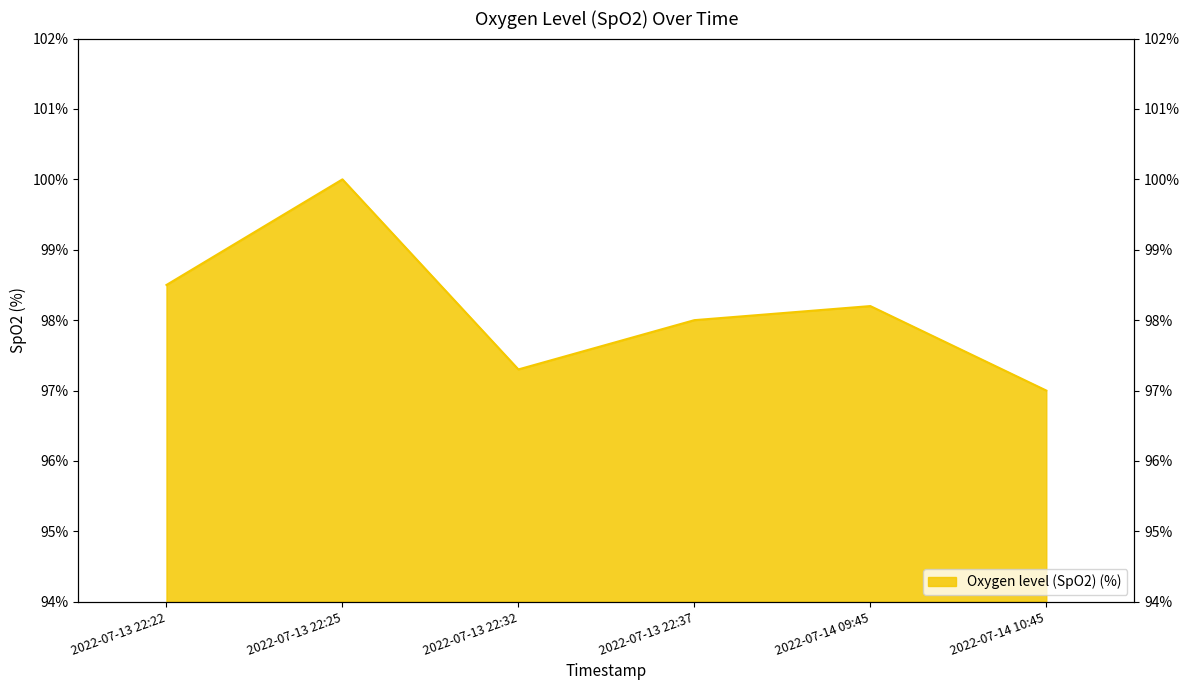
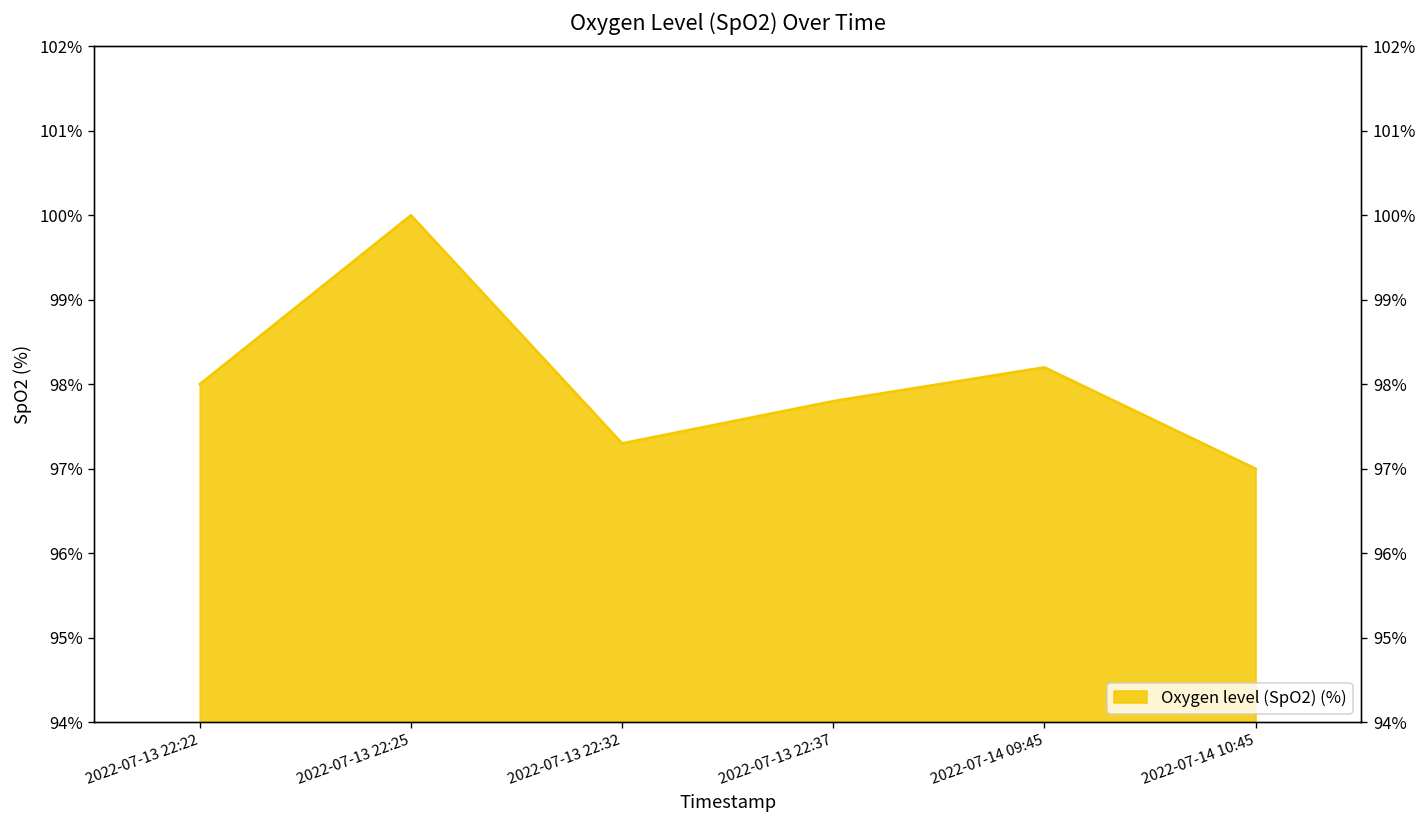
2022-07-13 22:22: 98.5% -> 98.0%
2022-07-13 22:37: 98.0% -> 97.8%
